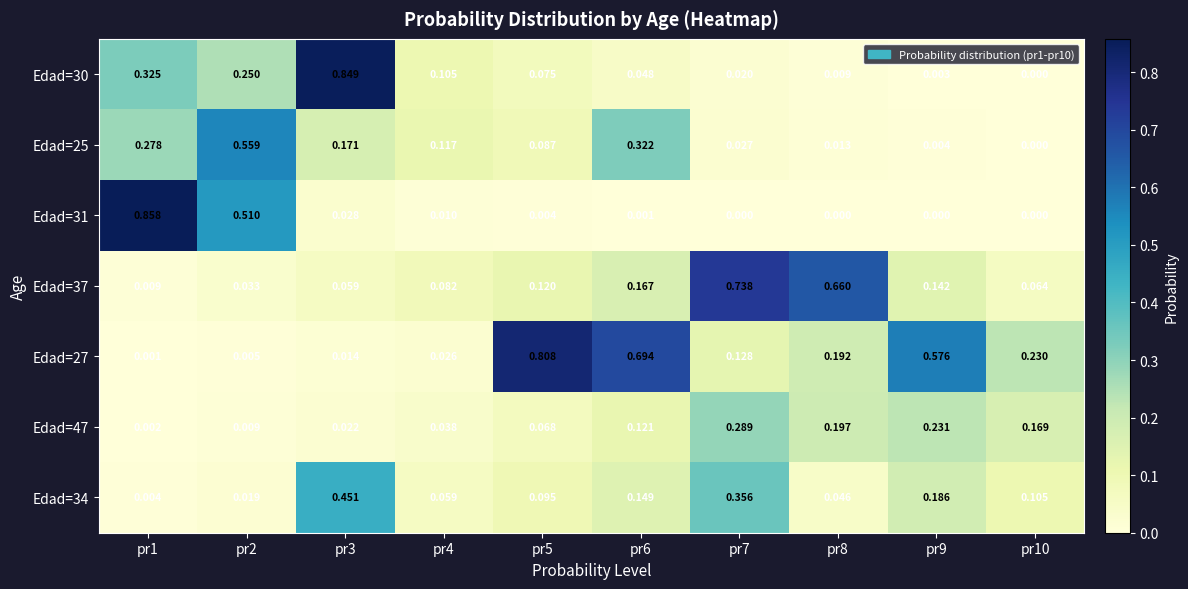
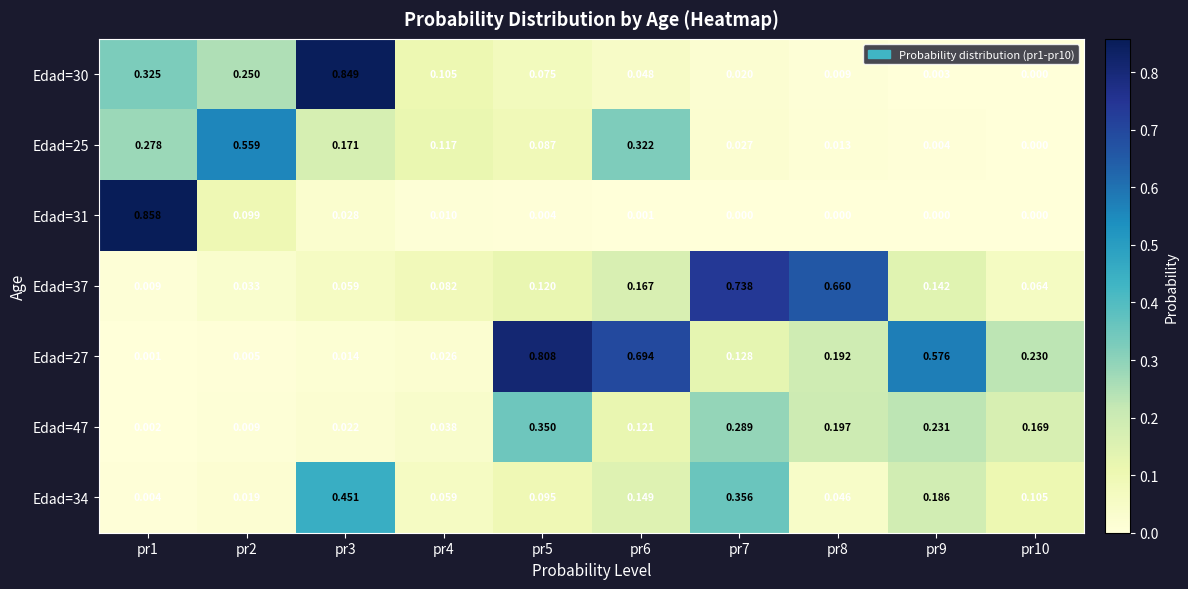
Edad=31, pr2: 0.510 -> 0.099
Edad=47, pr5: 0.068 -> 0.350
